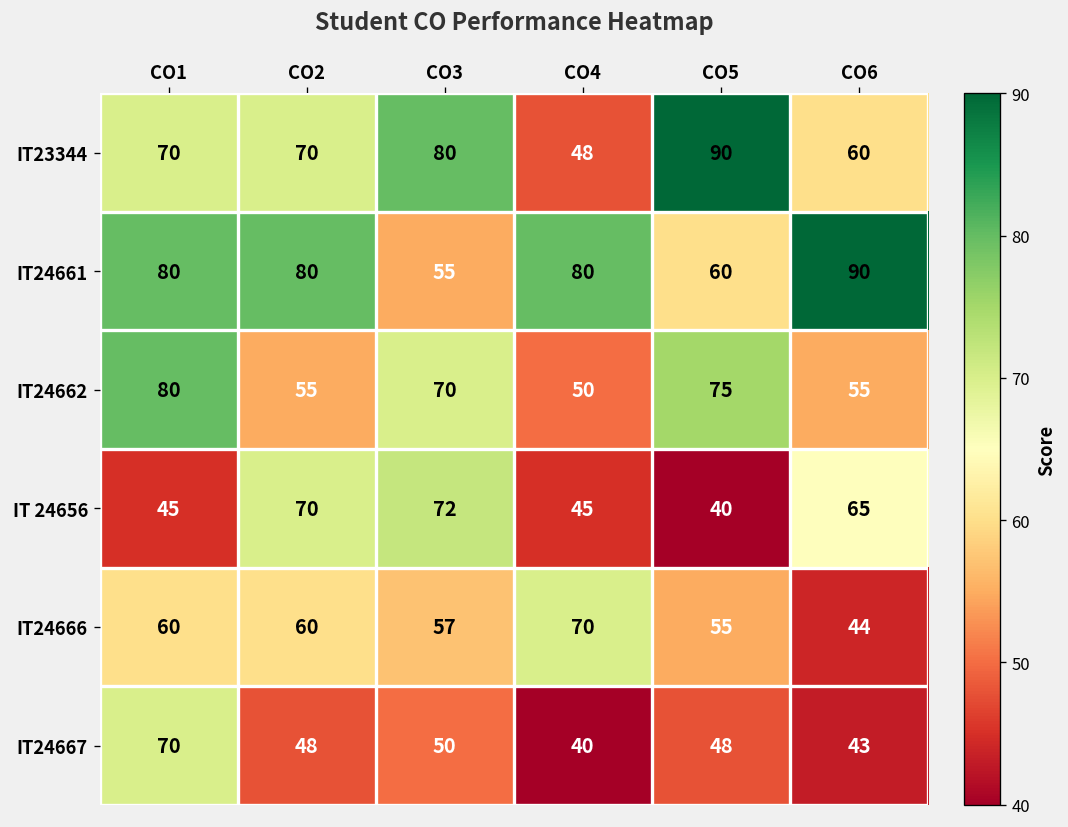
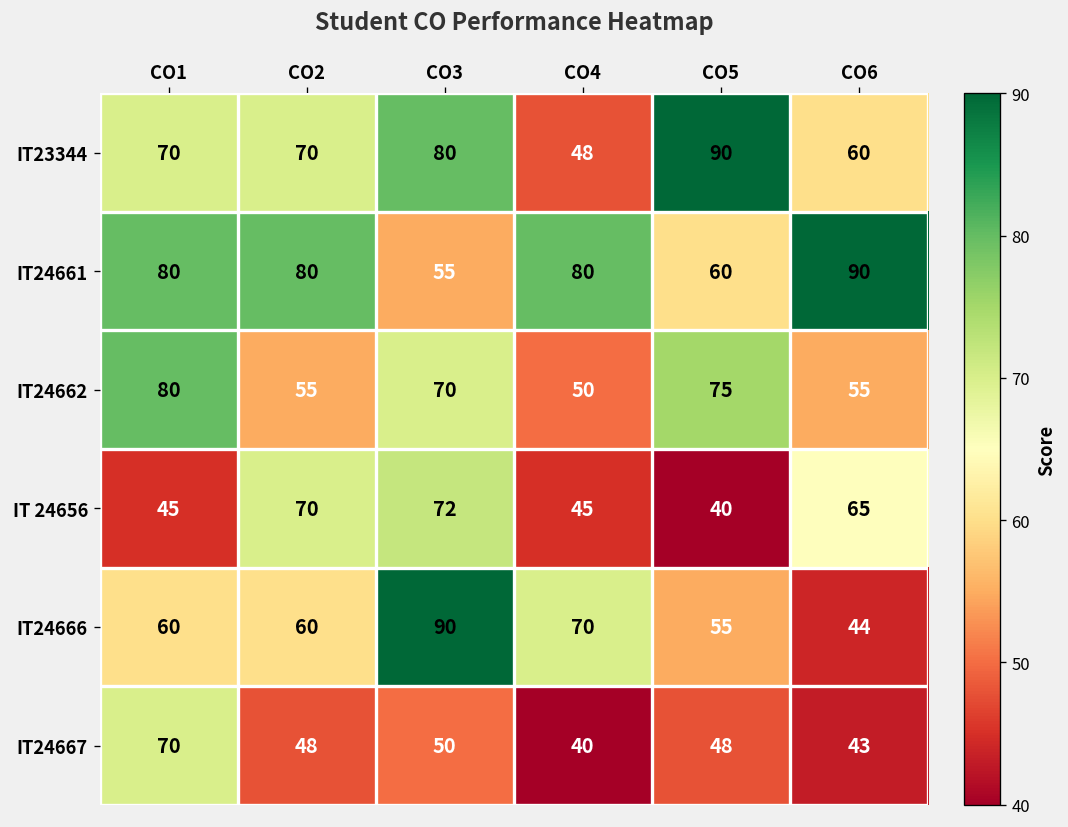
IT24666, CO3: 57 -> 90
